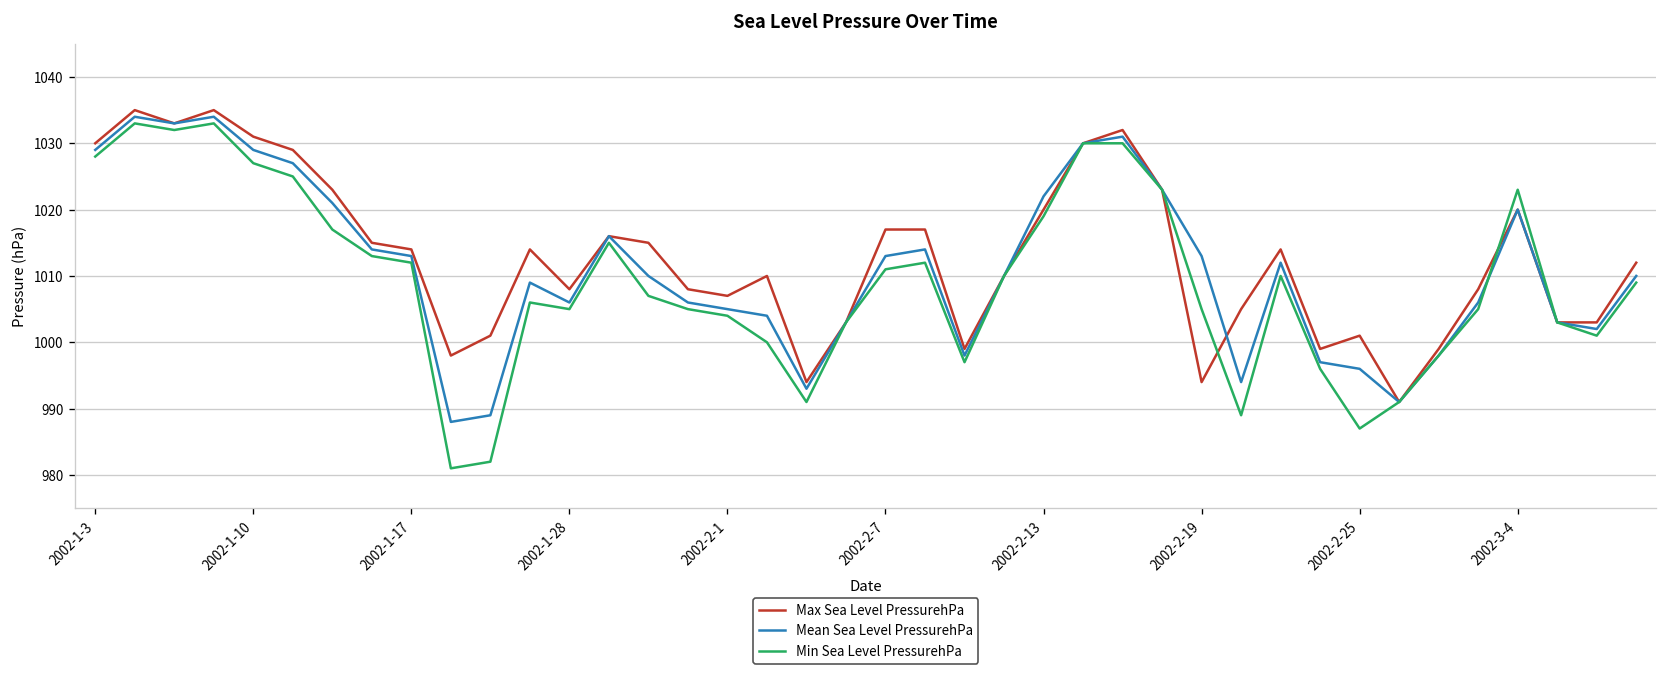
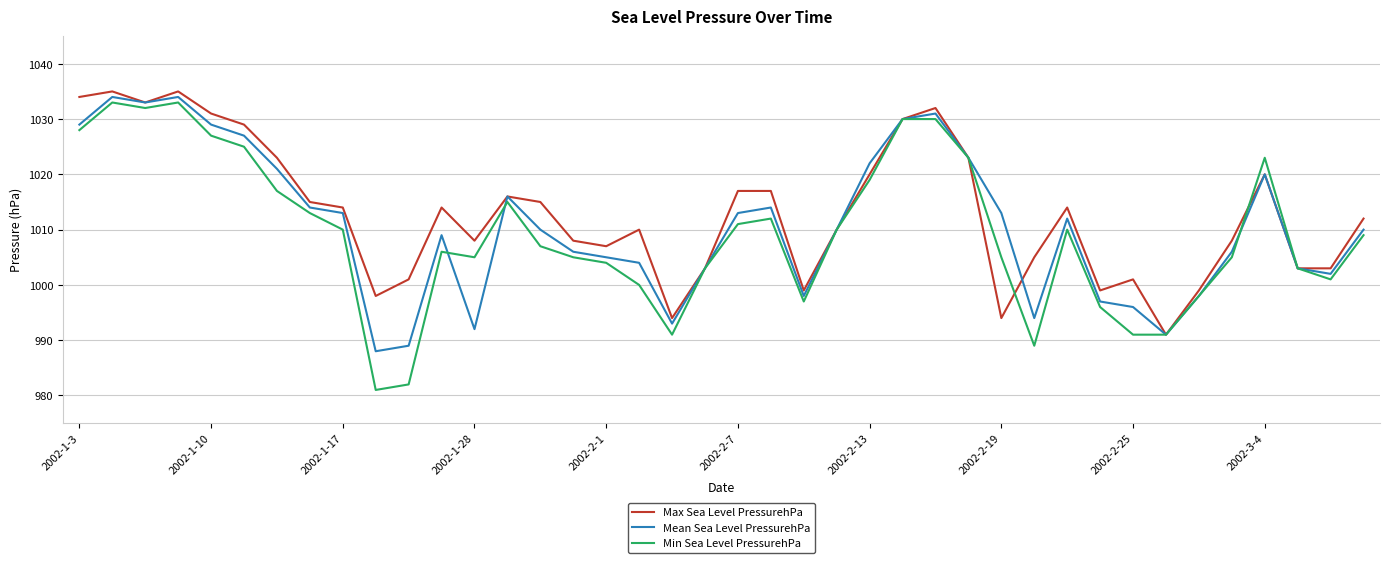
Max Sea Level PressurehPa, 2002-1-3: 1030 -> 1034
Min Sea Level PressurehPa, 2002-1-17: 1012 -> 1010
Mean Sea Level PressurehPa, 2002-1-28: 1006 -> 992
Min Sea Level PressurehPa, 2002-2-25: 987 -> 991
